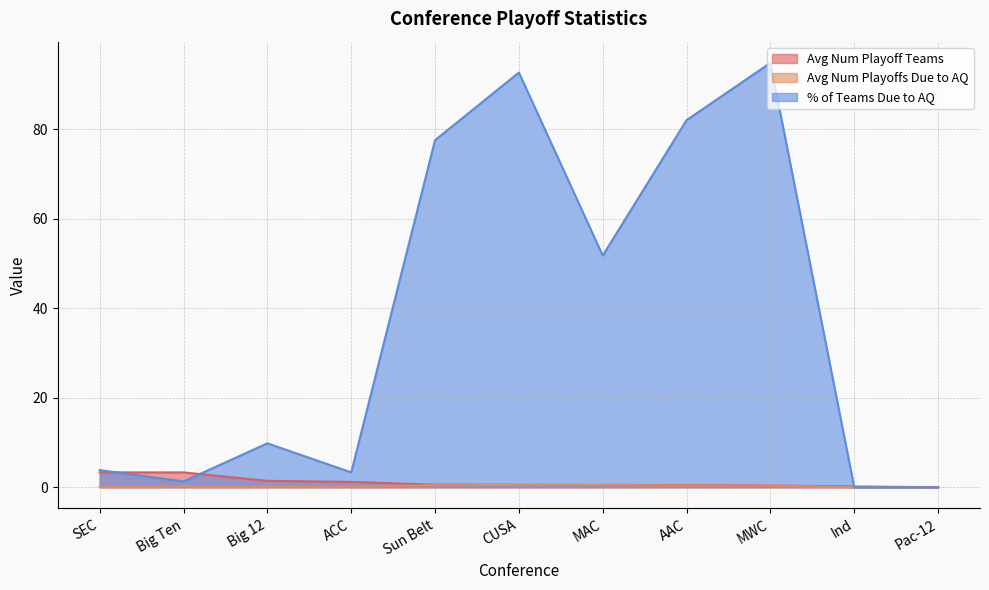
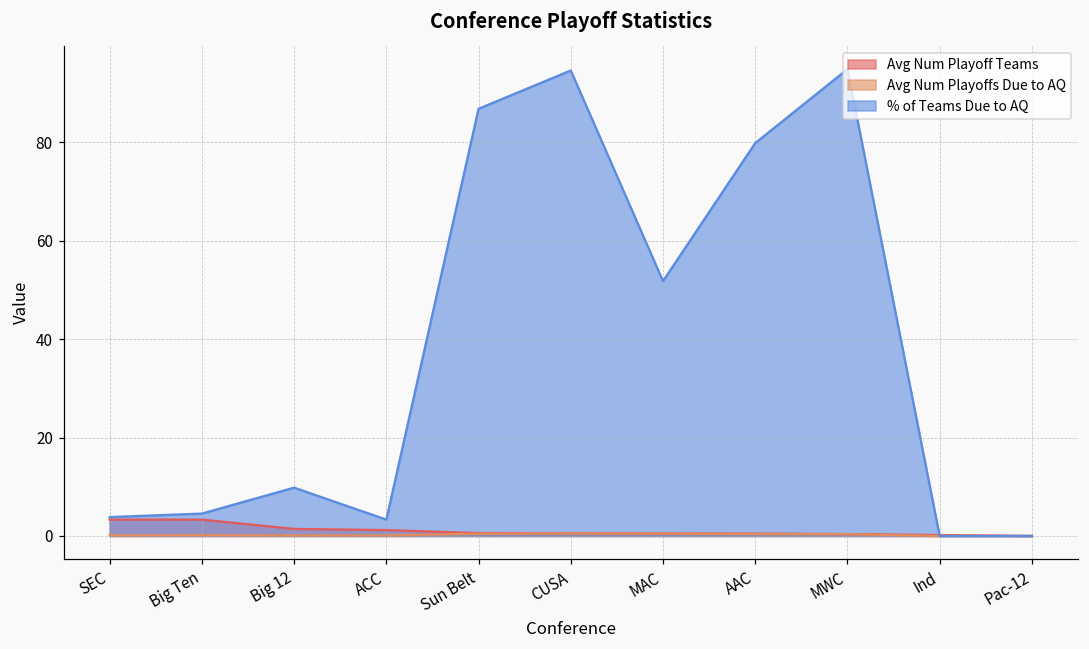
% of Teams Due to AQ, Big Ten: 1 -> 5
% of Teams Due to AQ, Sun Belt: 78 -> 87
% of Teams Due to AQ, CUSA: 93 -> 95
% of Teams Due to AQ, AAC: 82 -> 80
